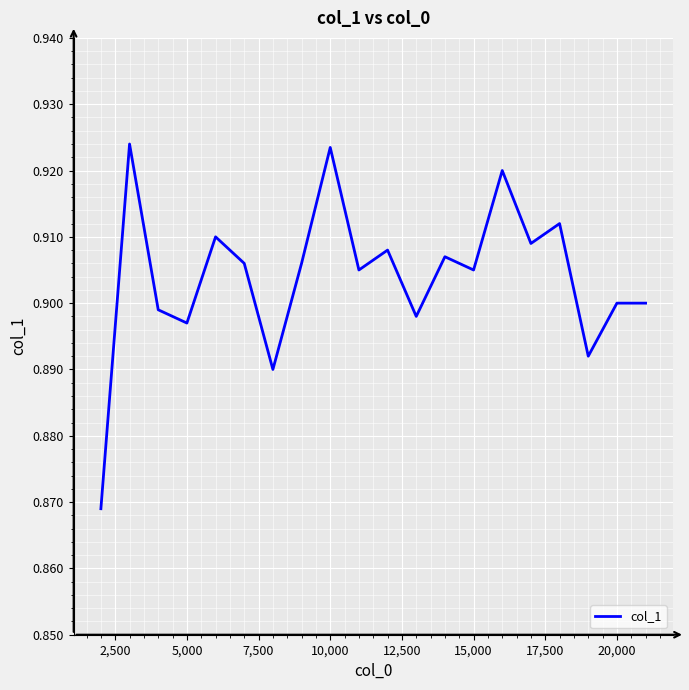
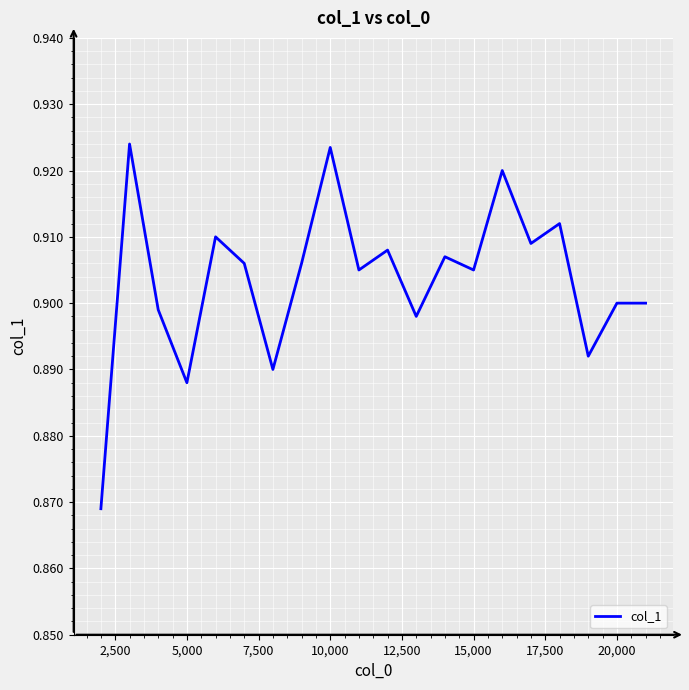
5,000: 0.897 -> 0.888
